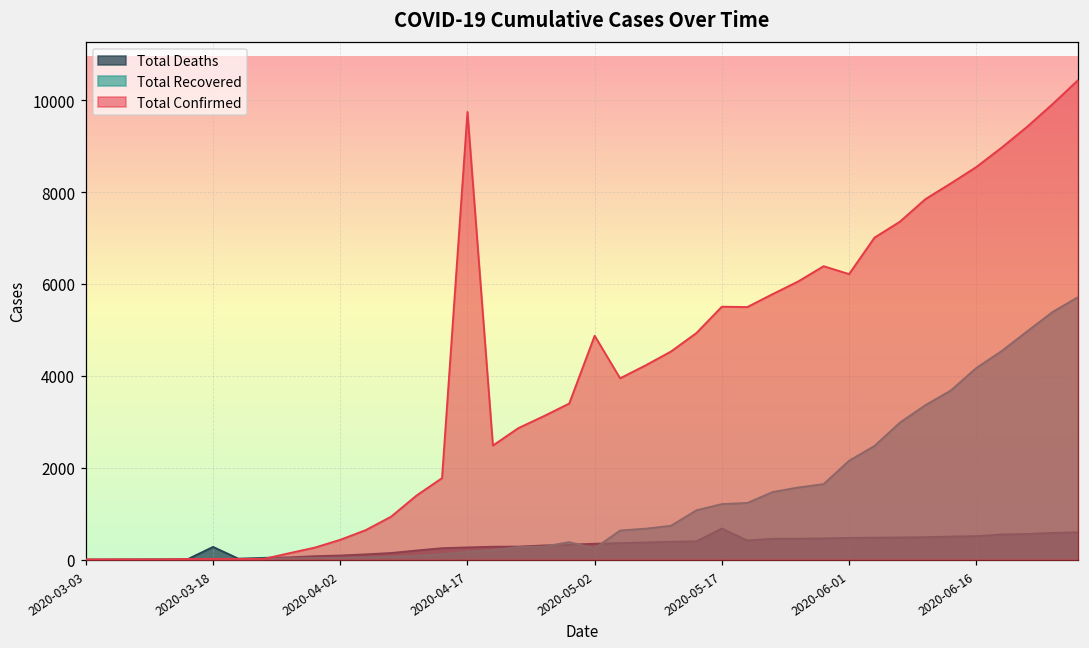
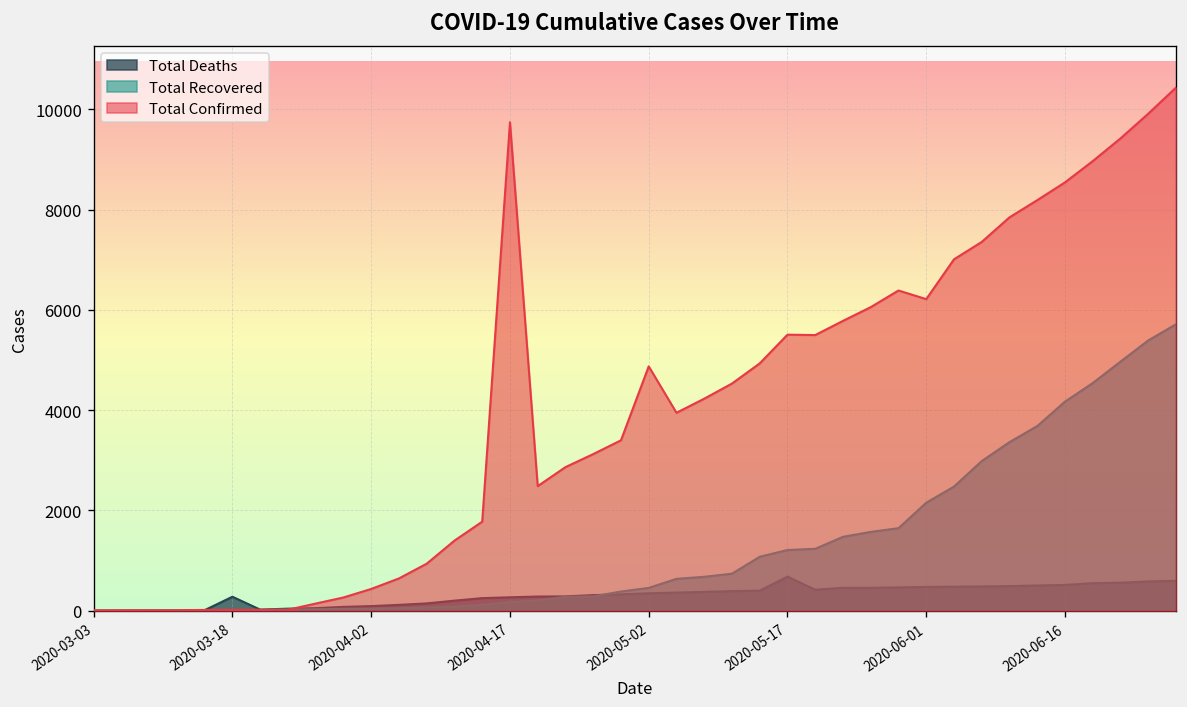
Total Recovered, 2020-05-02: 200 -> 500
